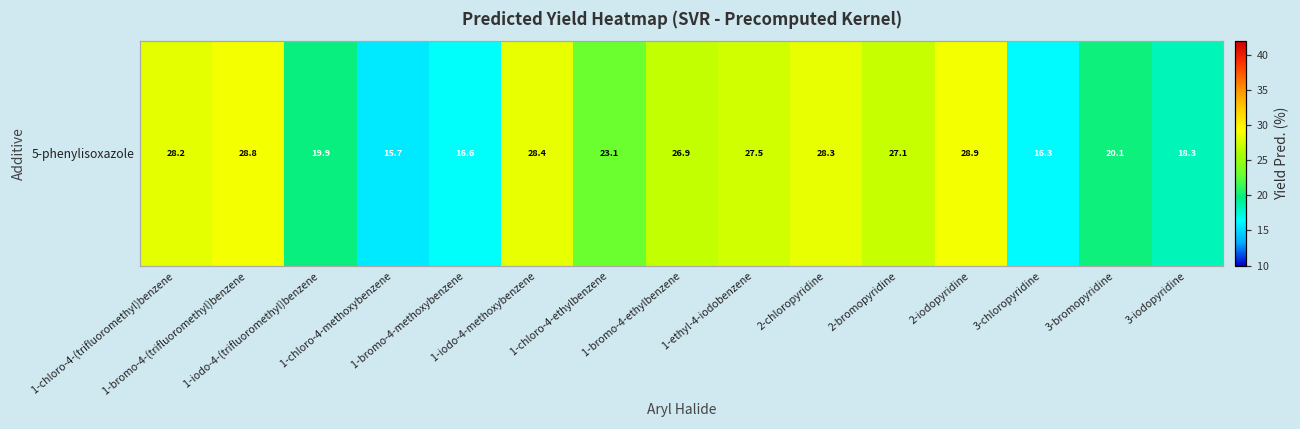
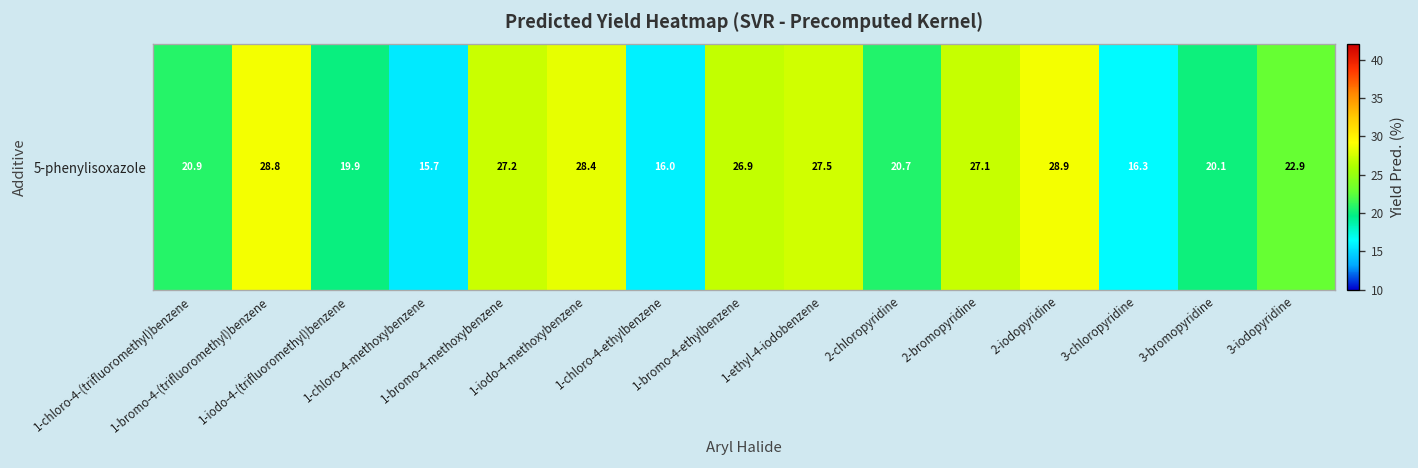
5-phenylisoxazole, 1-chloro-4-(trifluoromethyl)benzene: 28.2 -> 20.9
5-phenylisoxazole, 1-bromo-4-methoxybenzene: 16.6 -> 27.2
5-phenylisoxazole, 1-chloro-4-ethylbenzene: 23.1 -> 16.0
5-phenylisoxazole, 2-chloropyridine: 28.3 -> 20.7
5-phenylisoxazole, 3-iodopyridine: 18.3 -> 22.9
